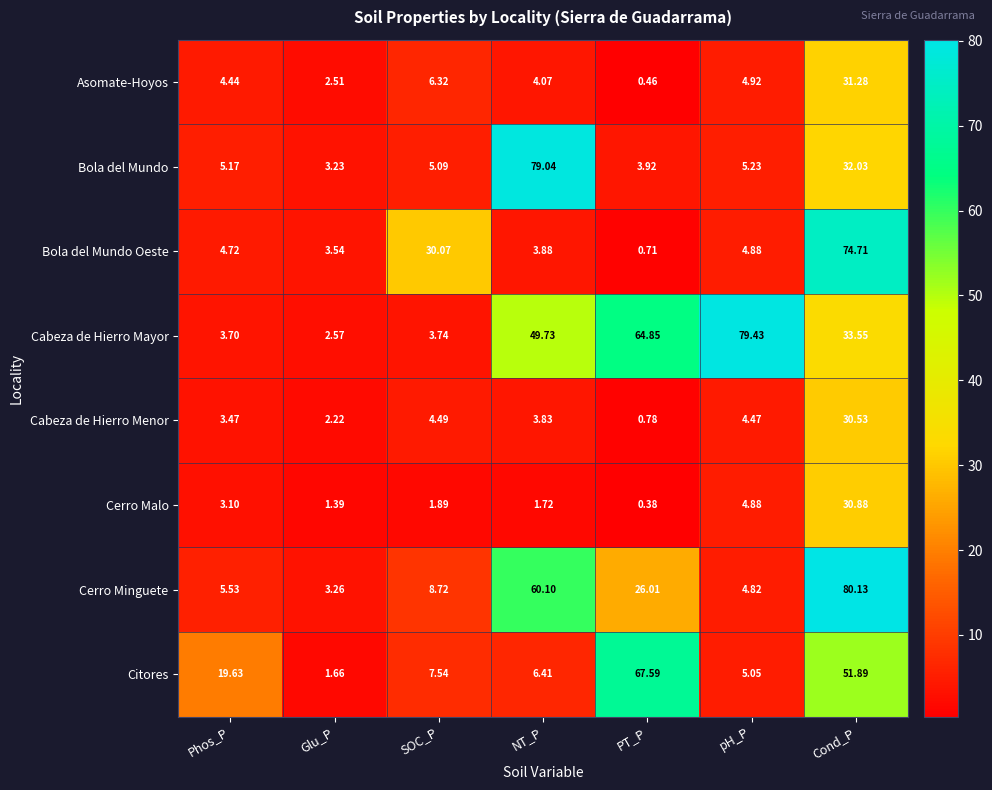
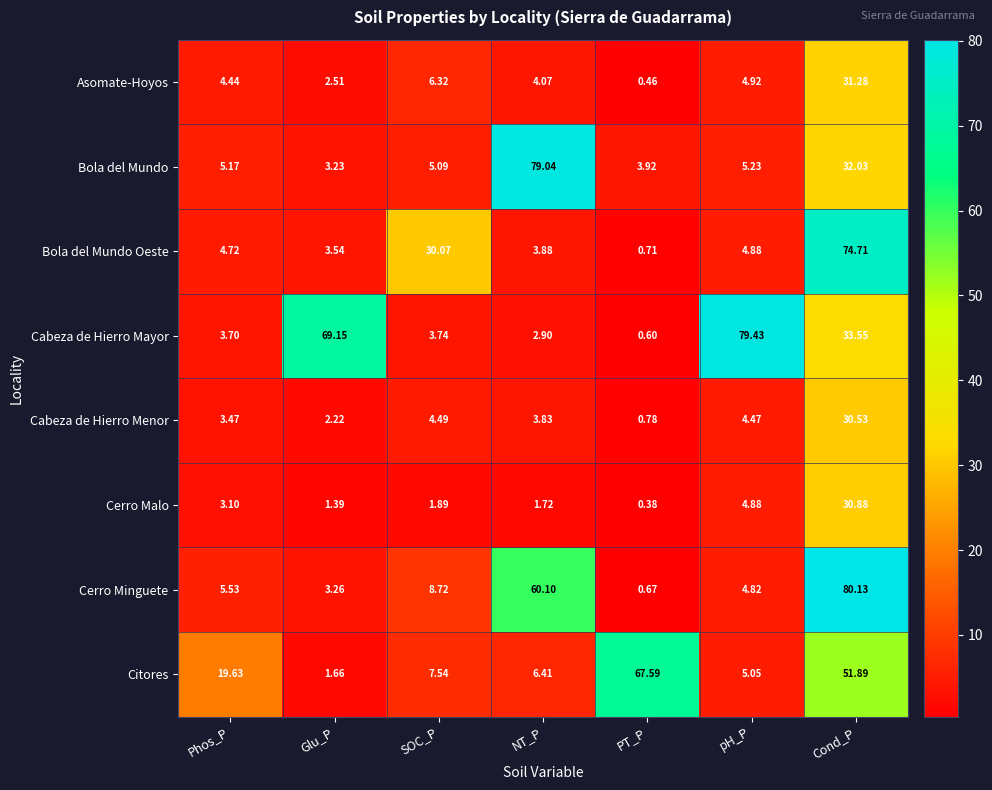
Cabeza de Hierro Mayor, Glu_P: 2.57 -> 69.15
Cabeza de Hierro Mayor, NT_P: 49.73 -> 2.90
Cabeza de Hierro Mayor, PT_P: 64.85 -> 0.60
Cerro Minguete, PT_P: 26.01 -> 0.67
